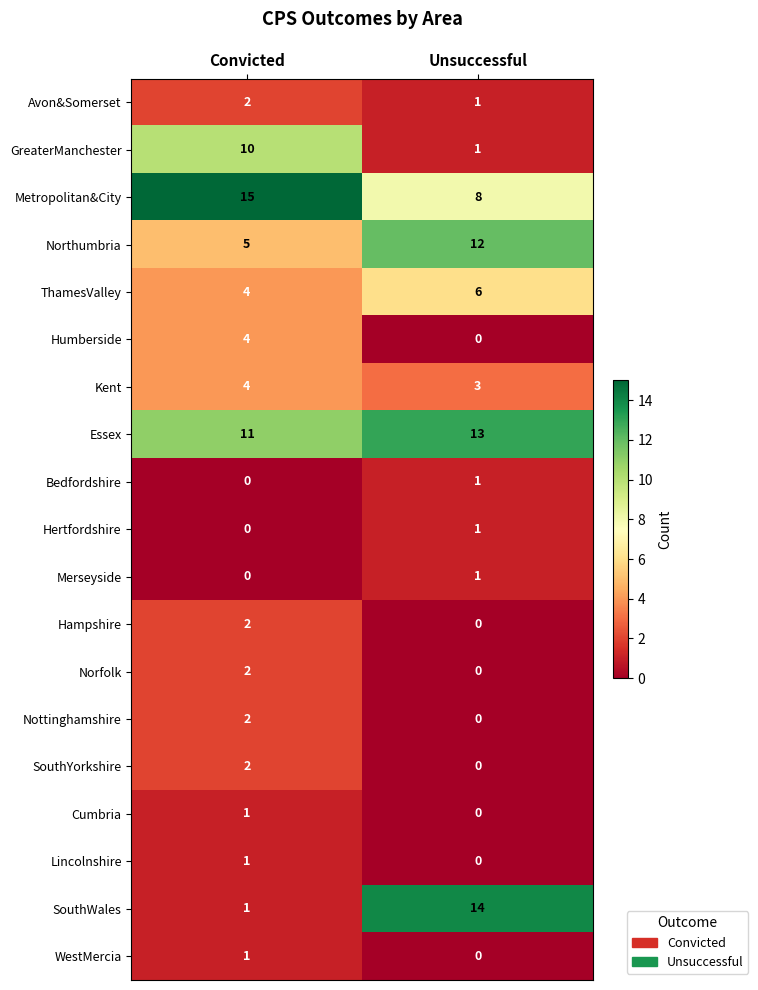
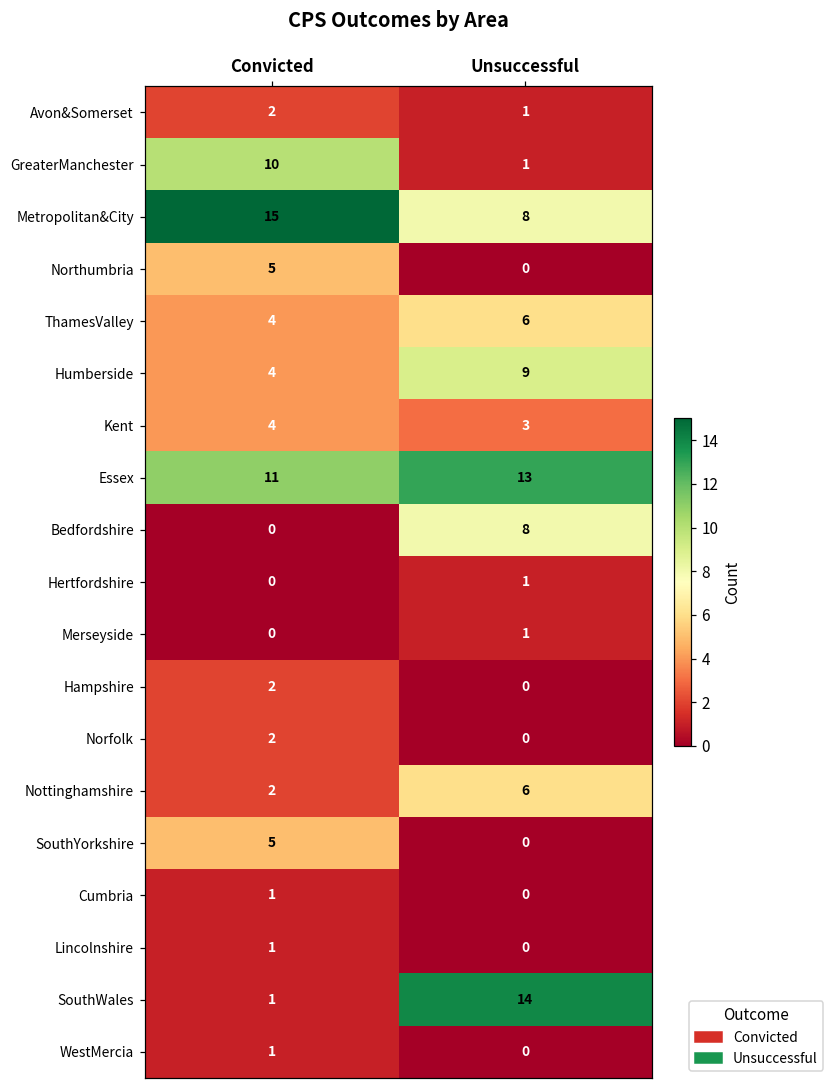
Northumbria, Unsuccessful: 12 -> 0
Humberside, Unsuccessful: 0 -> 9
Bedfordshire, Unsuccessful: 1 -> 8
Nottinghamshire, Unsuccessful: 0 -> 6
SouthYorkshire, Convicted: 2 -> 5
